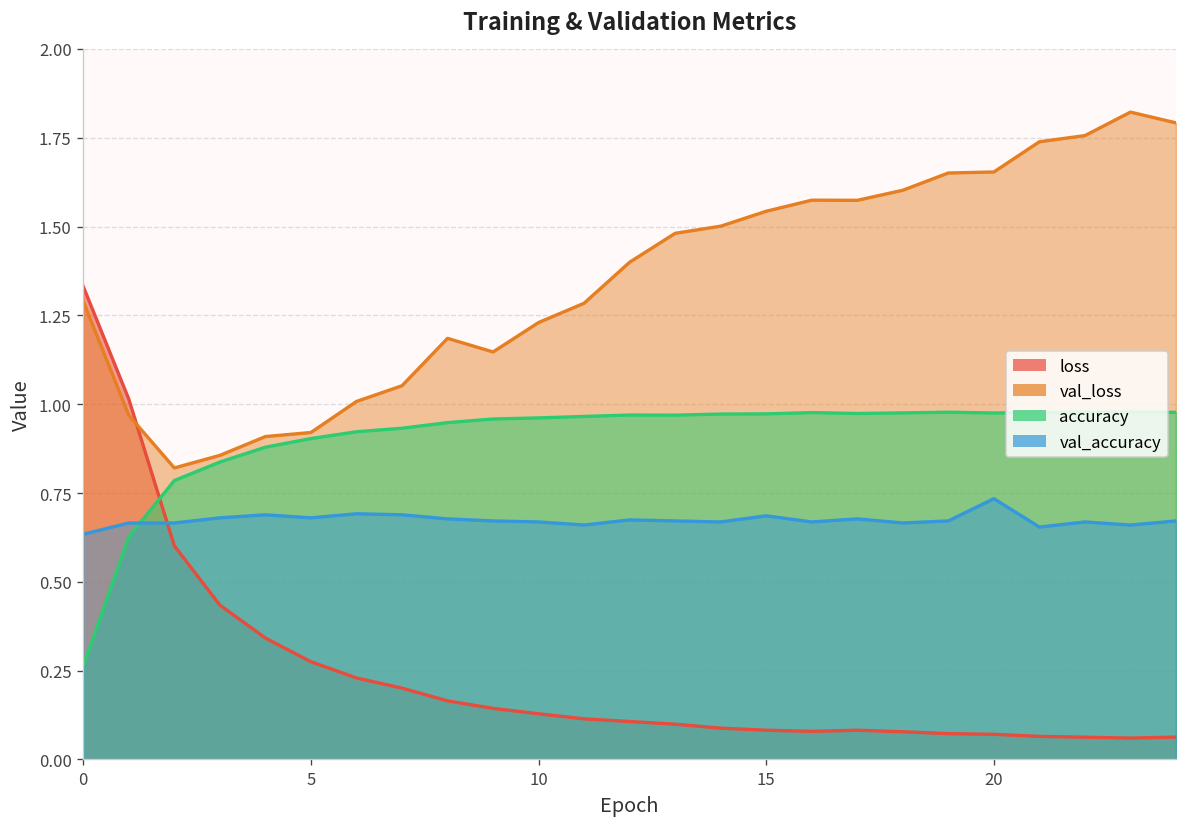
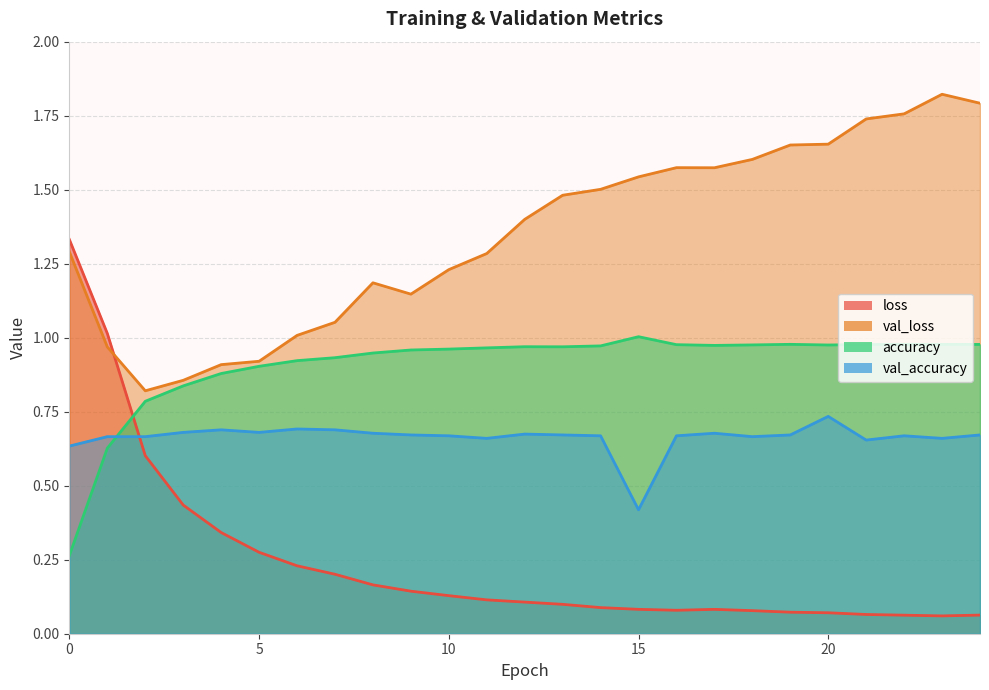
accuracy, 15: 0.97 -> 1.00
val_accuracy, 15: 0.69 -> 0.42
